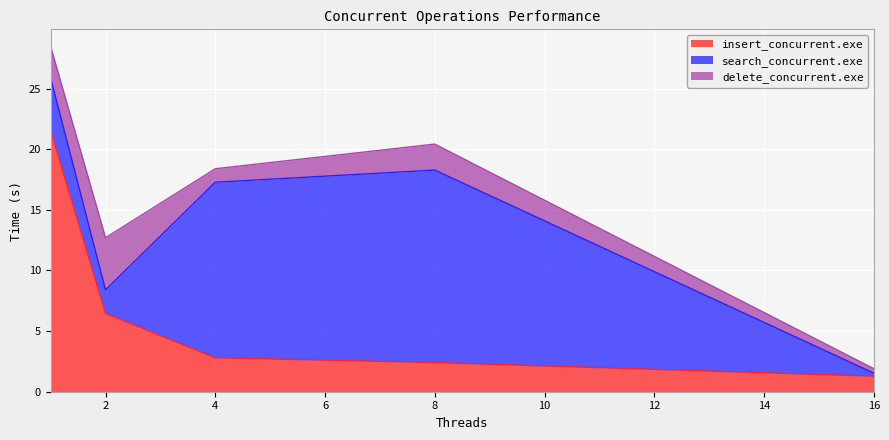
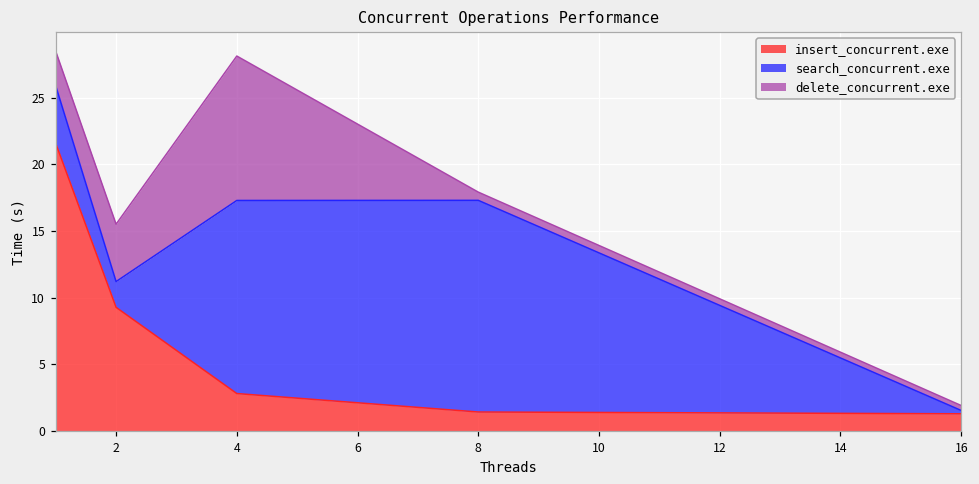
insert_concurrent.exe, 2: 6.5 -> 9.3
delete_concurrent.exe, 4: 1.1 -> 10.8
insert_concurrent.exe, 8: 2.4 -> 1.4
delete_concurrent.exe, 8: 2.1 -> 0.6
